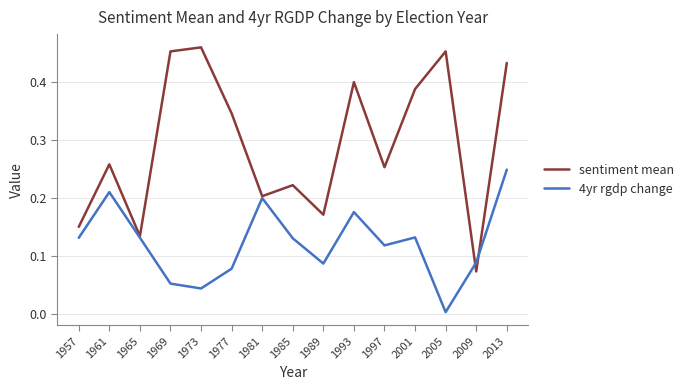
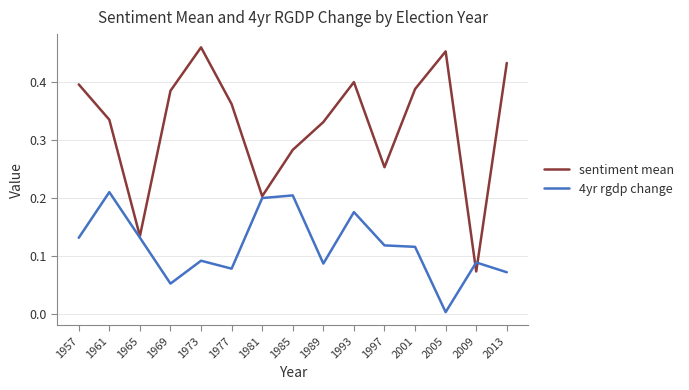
sentiment mean, 1957: 0.15 -> 0.40
sentiment mean, 1961: 0.26 -> 0.34
sentiment mean, 1969: 0.45 -> 0.39
4yr rgdp change, 1973: 0.04 -> 0.09
sentiment mean, 1977: 0.35 -> 0.36
sentiment mean, 1985: 0.22 -> 0.28
4yr rgdp change, 1985: 0.13 -> 0.20
sentiment mean, 1989: 0.17 -> 0.33
4yr rgdp change, 2001: 0.13 -> 0.12
4yr rgdp change, 2013: 0.25 -> 0.07
